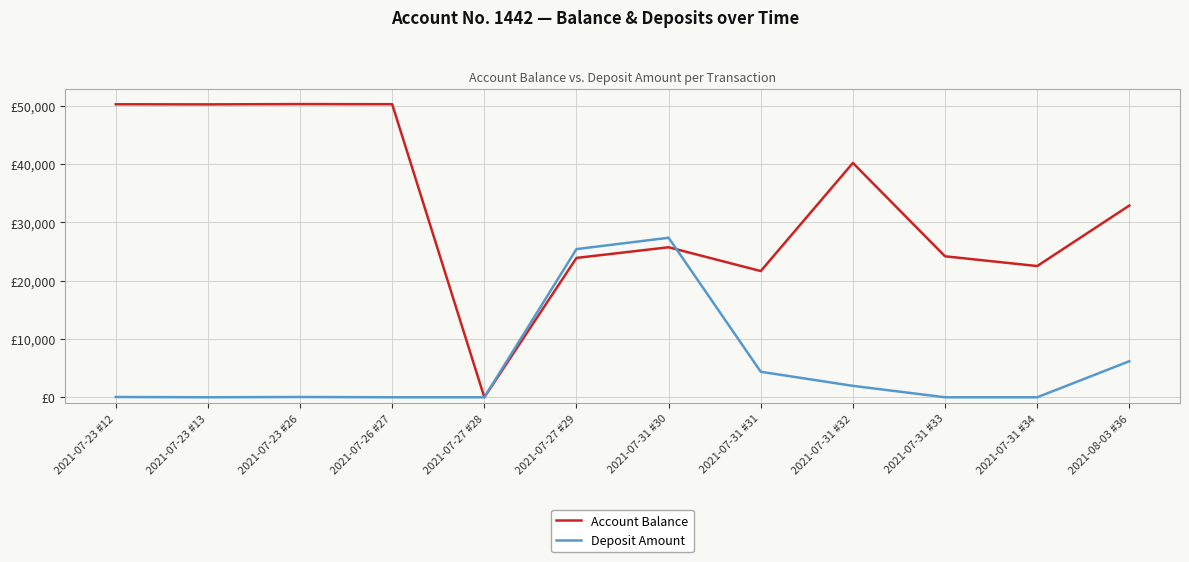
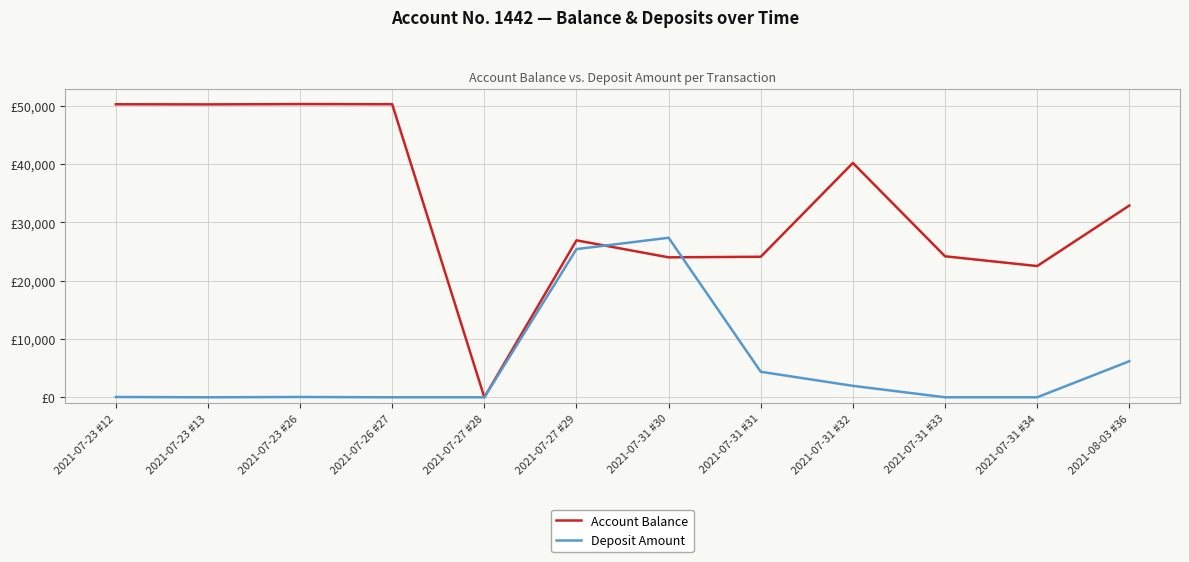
Account Balance, 2021-07-27 #29: £24,000 -> £27,000
Account Balance, 2021-07-31 #30: £26,000 -> £24,000
Account Balance, 2021-07-31 #31: £22,000 -> £24,000
